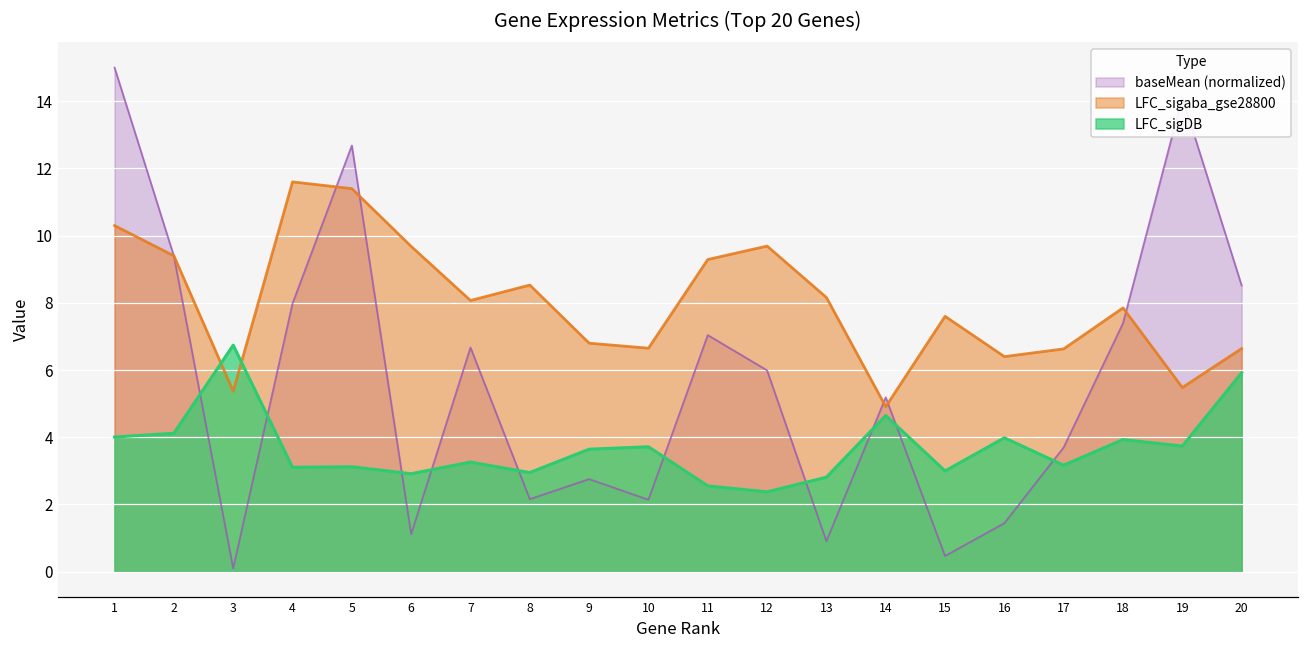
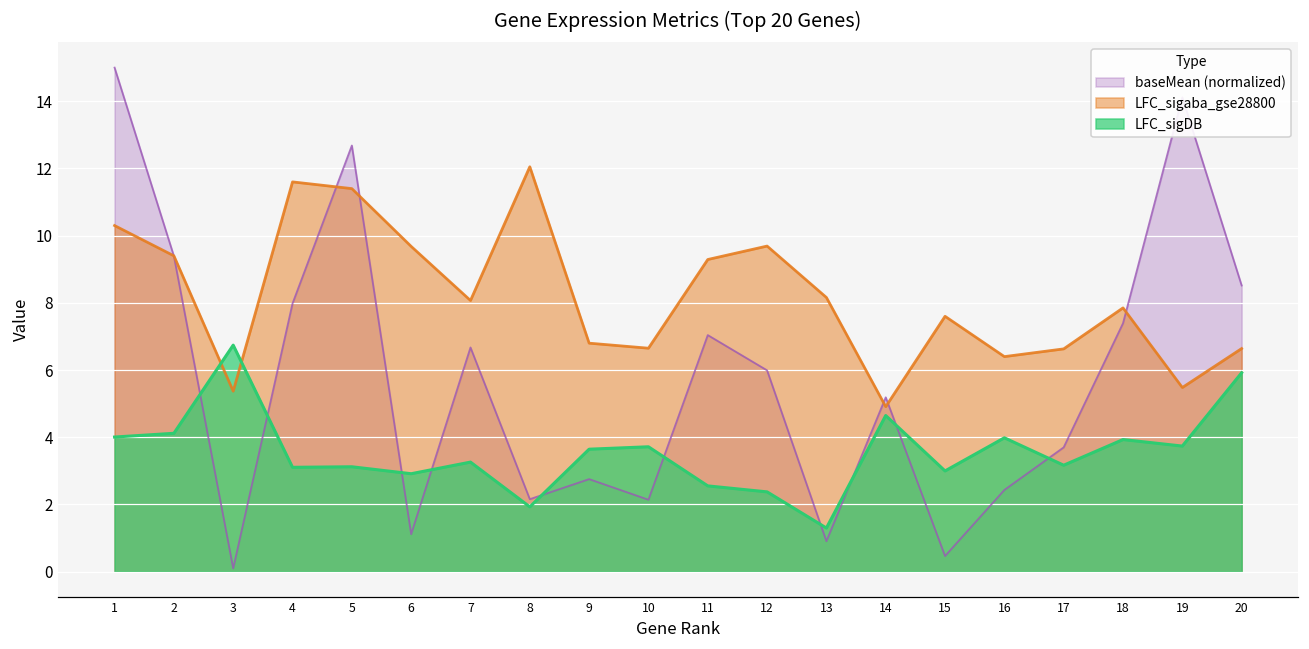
LFC_sigaba_gse28800, 8: 8.5 -> 12.1
LFC_sigDB, 8: 2.9 -> 1.9
LFC_sigDB, 13: 2.8 -> 1.3
baseMean (normalized), 16: 1.4 -> 2.4
